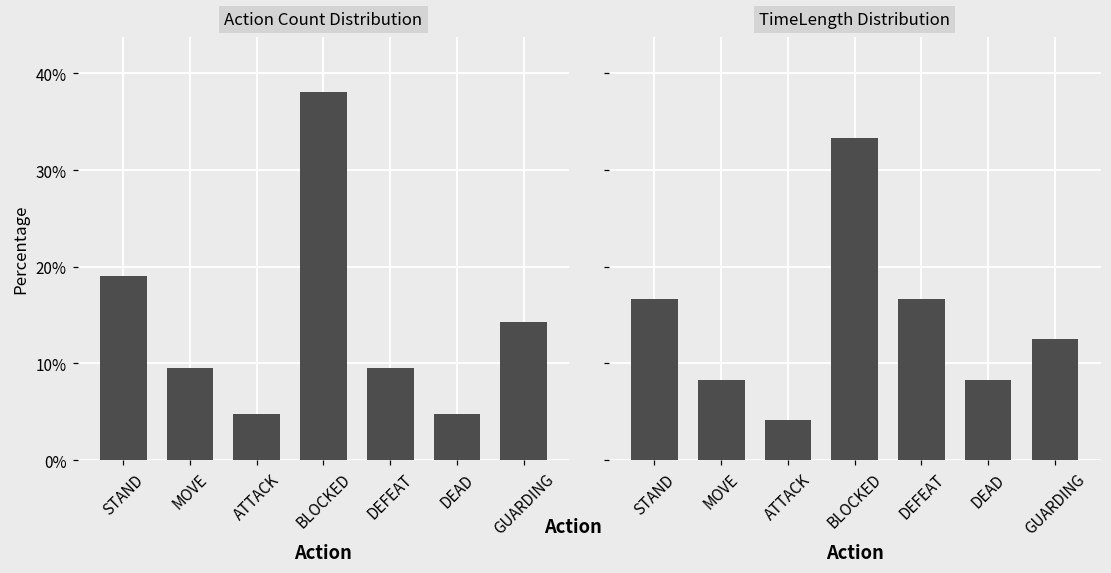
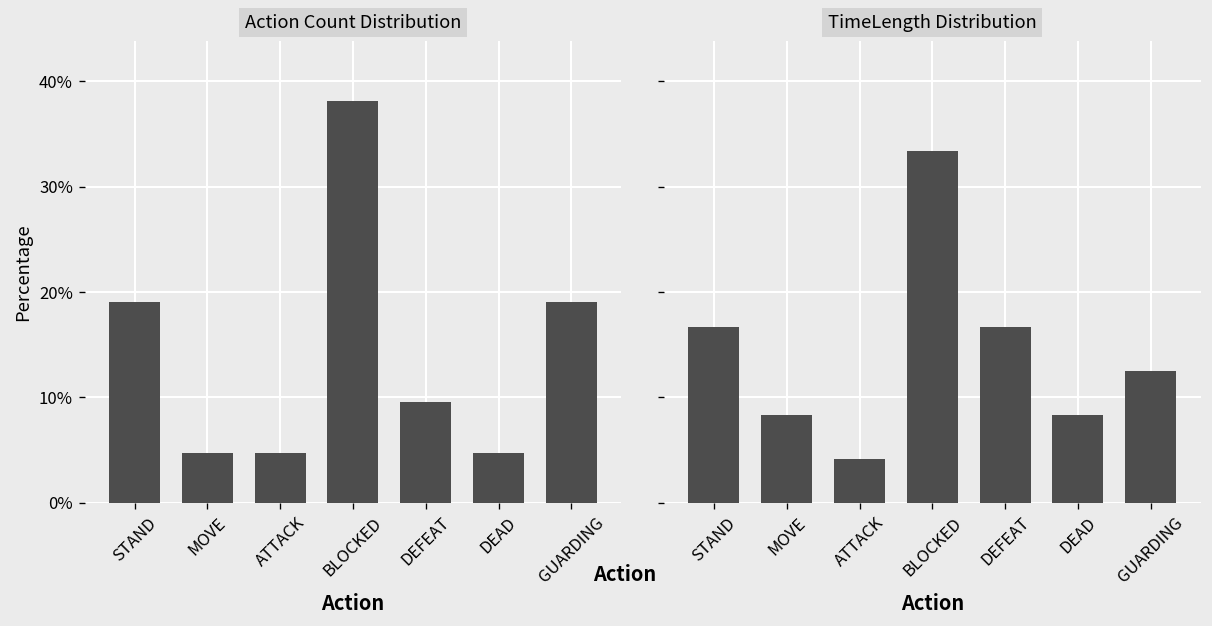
Action Count Distribution, MOVE: 10% -> 5%
Action Count Distribution, GUARDING: 14% -> 19%
